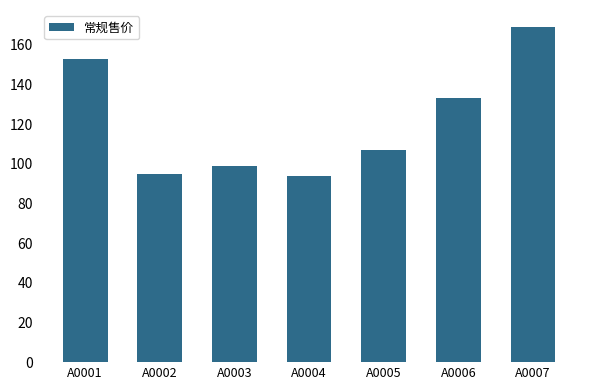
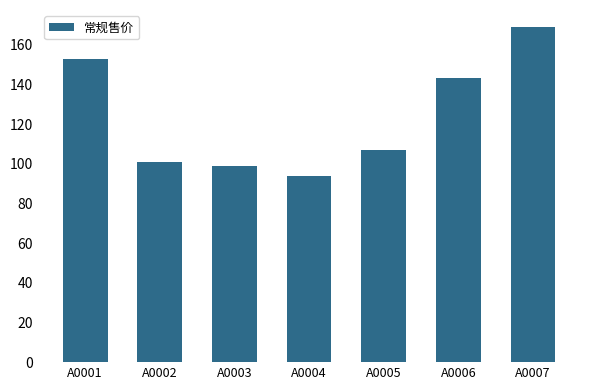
A0002: 95 -> 101
A0006: 133 -> 143
